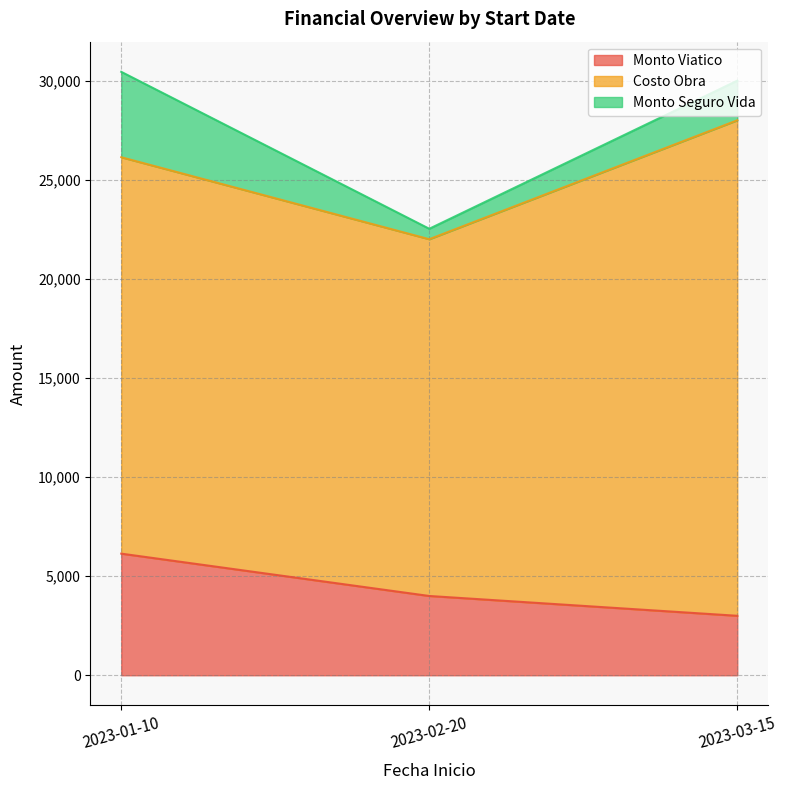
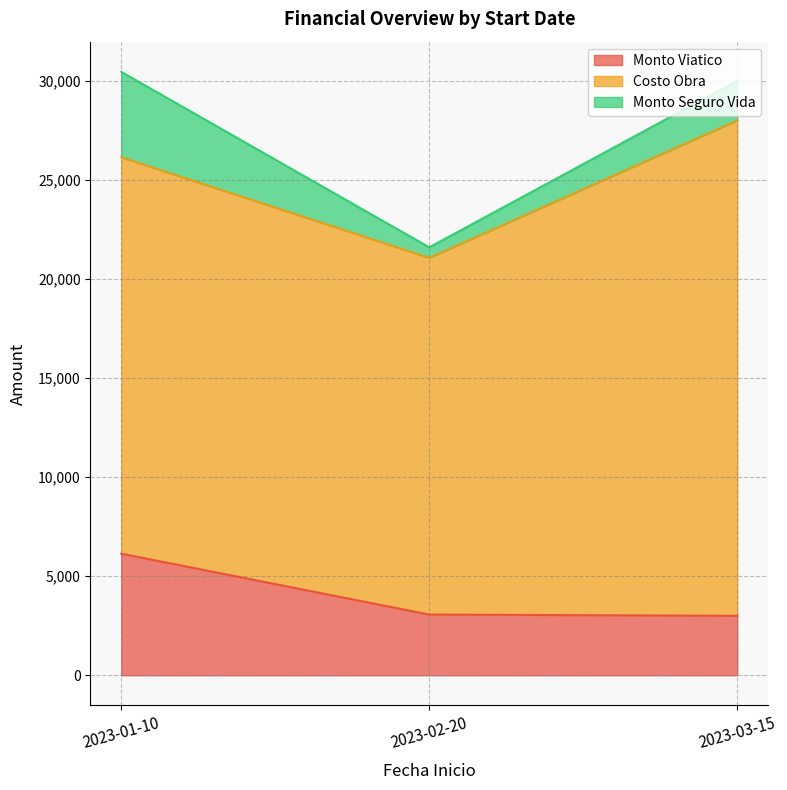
Monto Viatico, 2023-02-20: 4,000 -> 3,100
